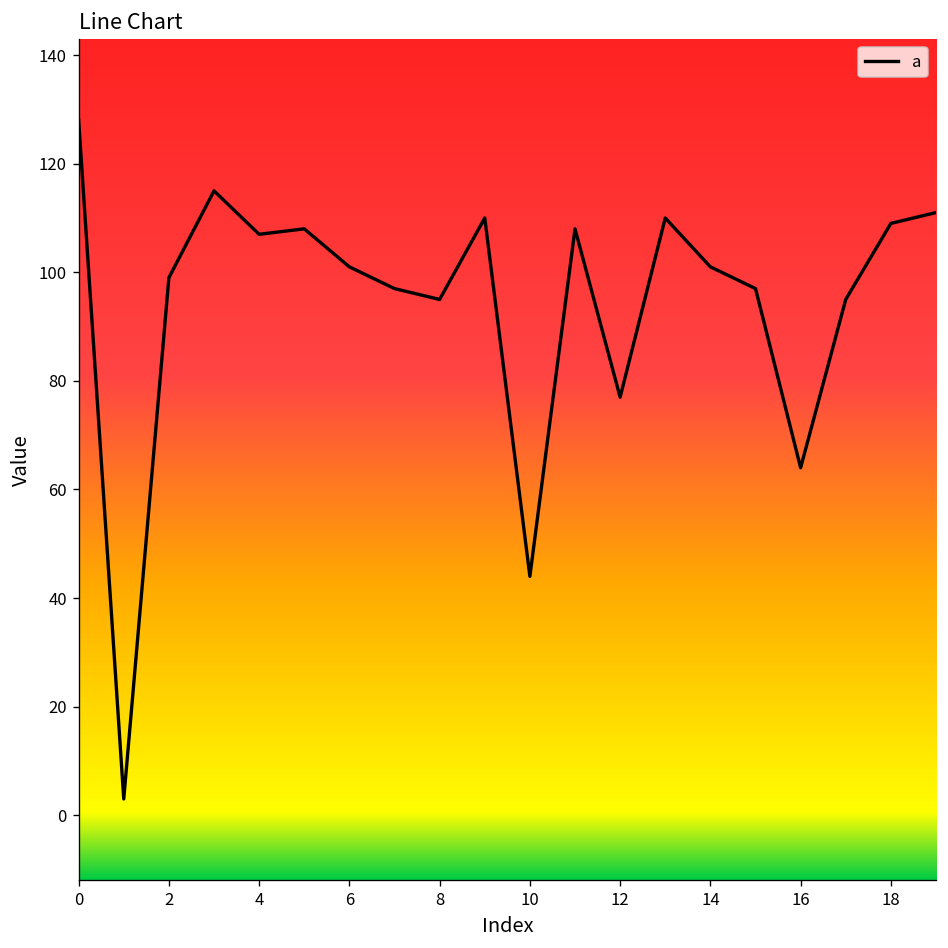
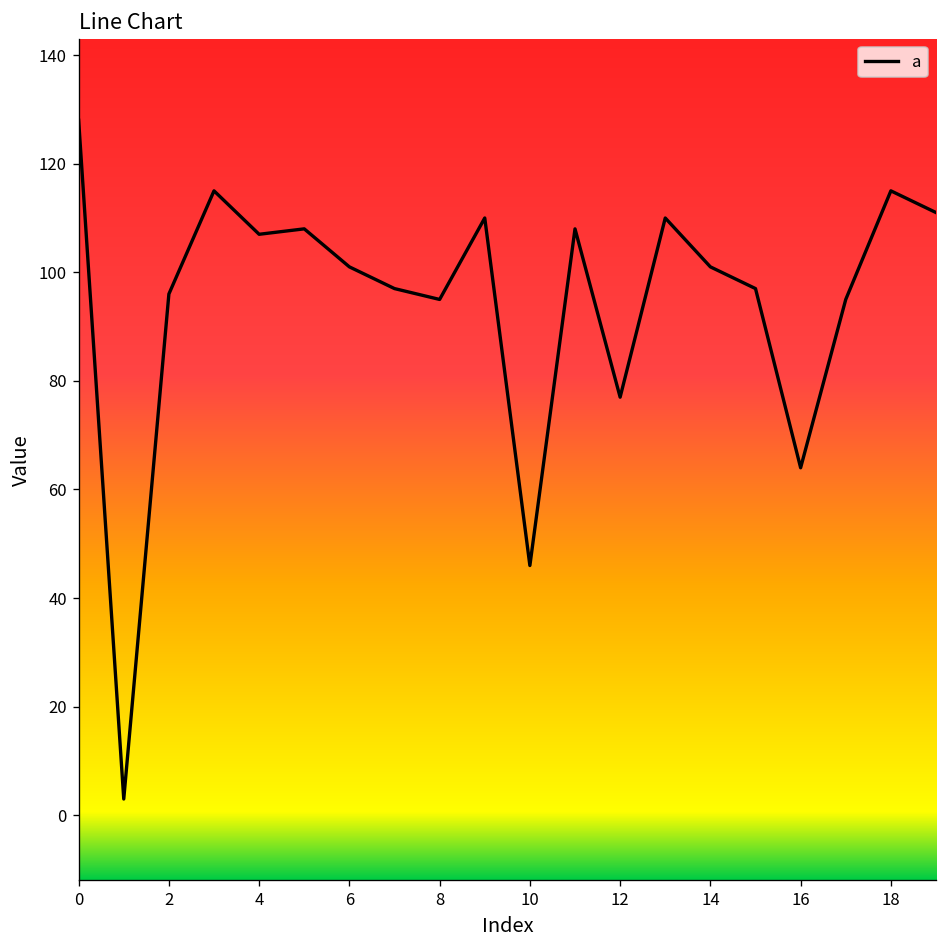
2: 99 -> 96
10: 44 -> 46
18: 109 -> 115
